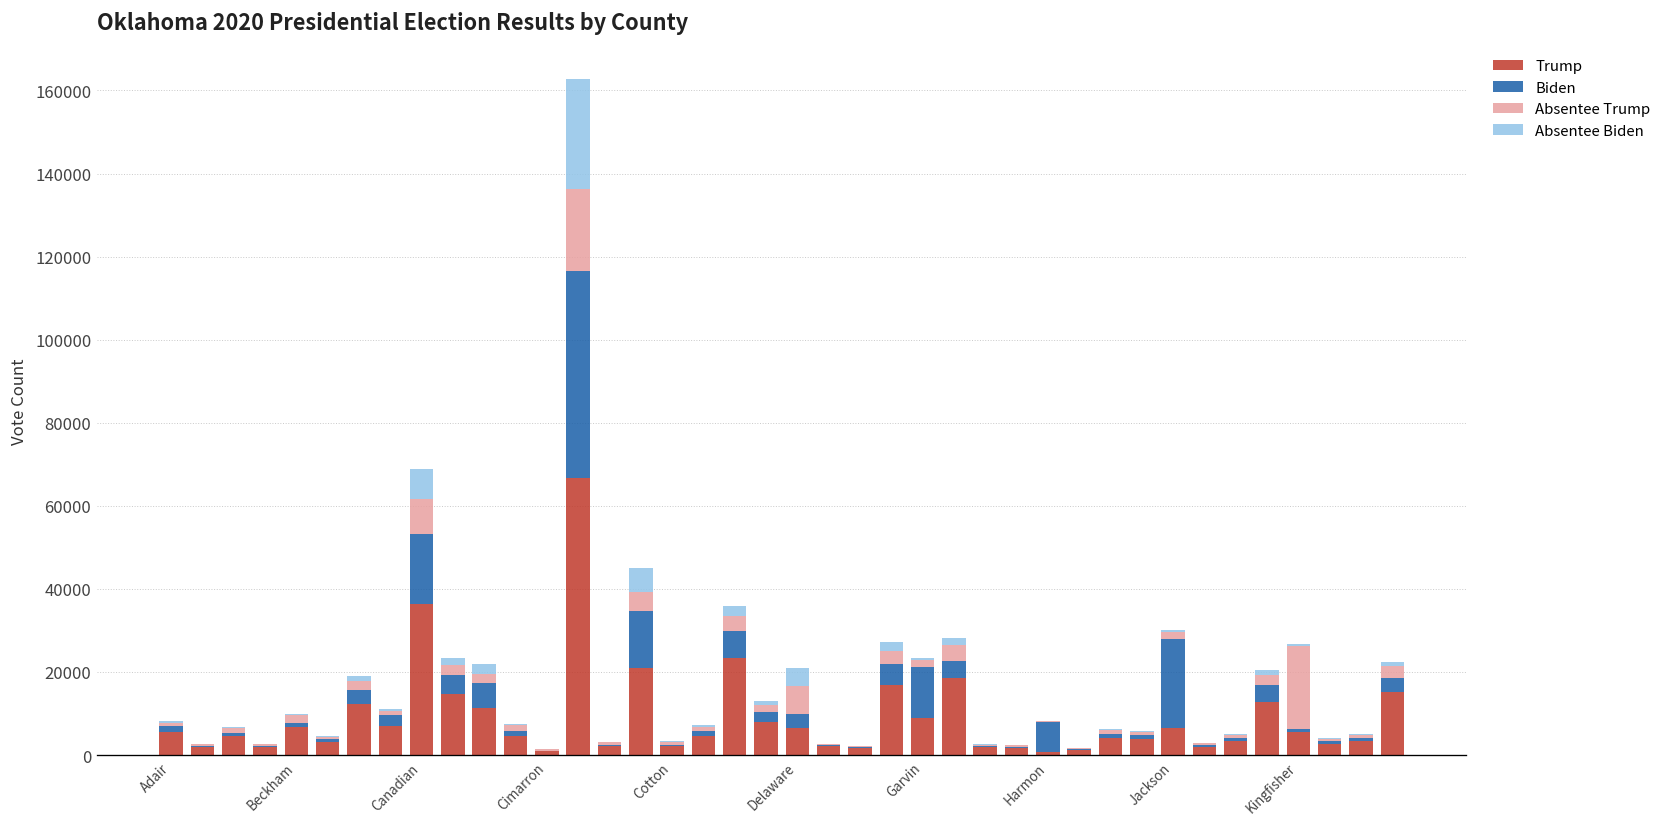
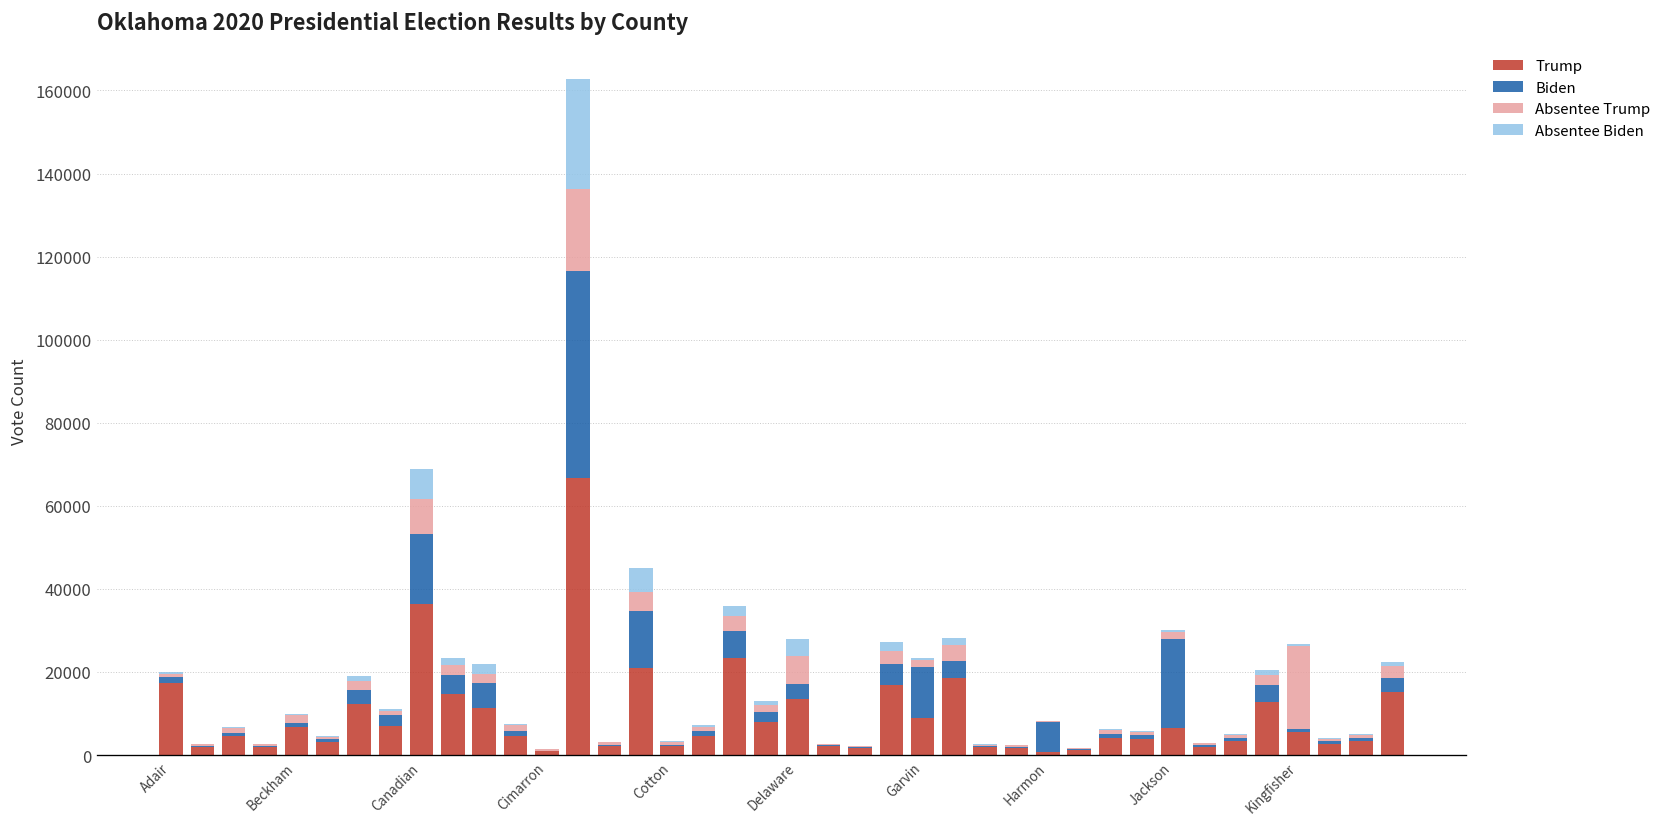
Trump, Adair: 6000 -> 17000
Trump, Delaware: 6000 -> 14000
